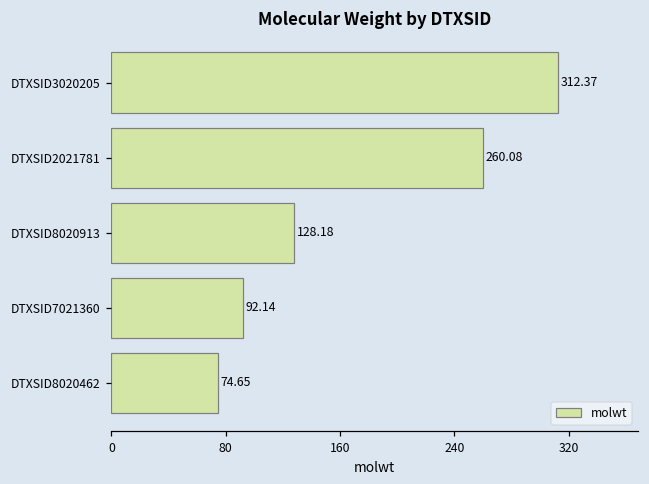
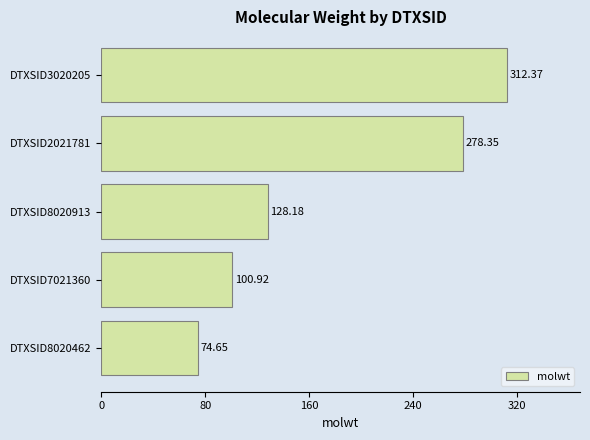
DTXSID2021781: 260.08 -> 278.35
DTXSID7021360: 92.14 -> 100.92
